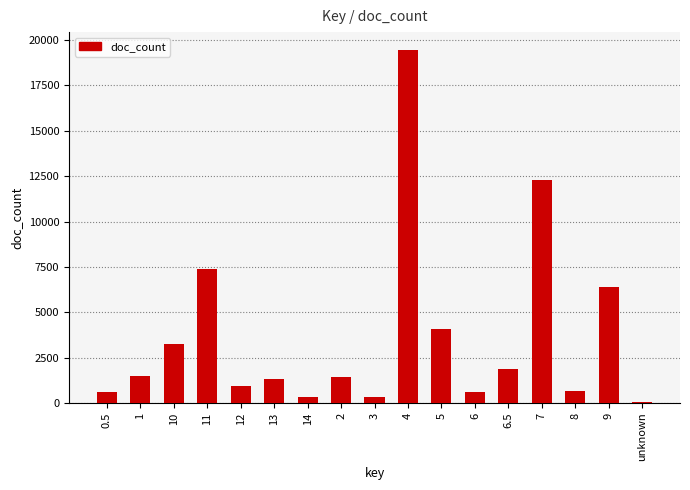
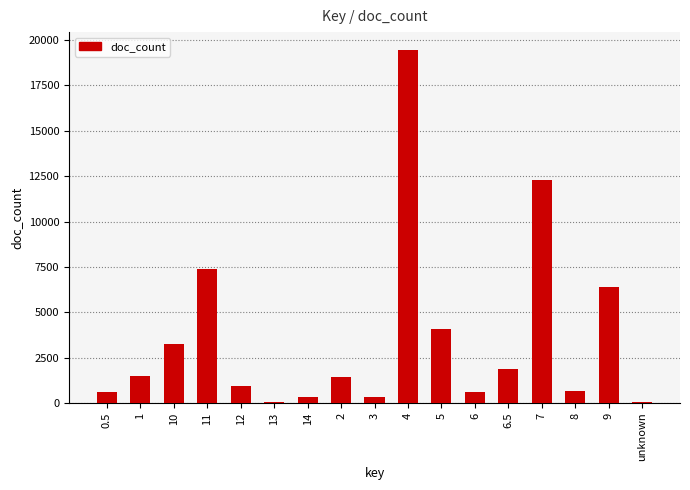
13: 1300 -> 0
